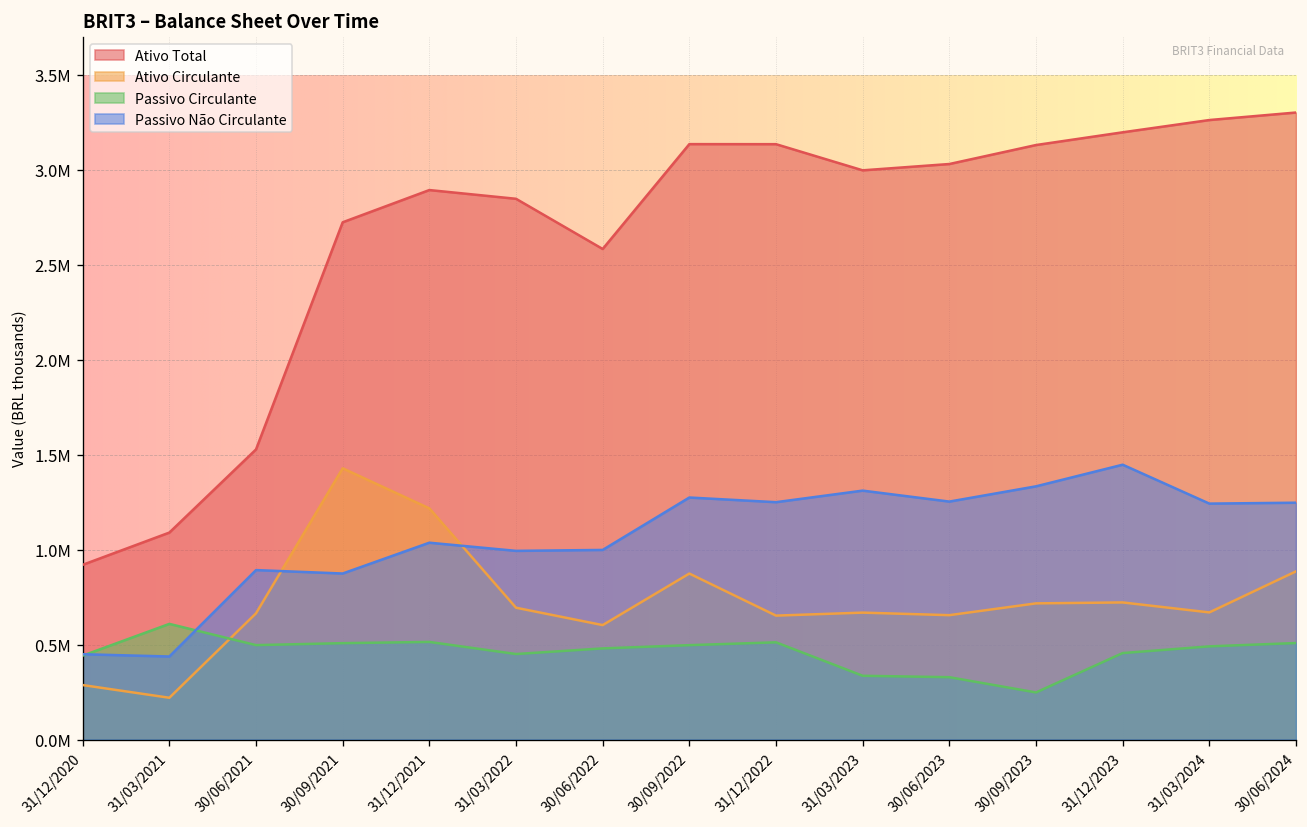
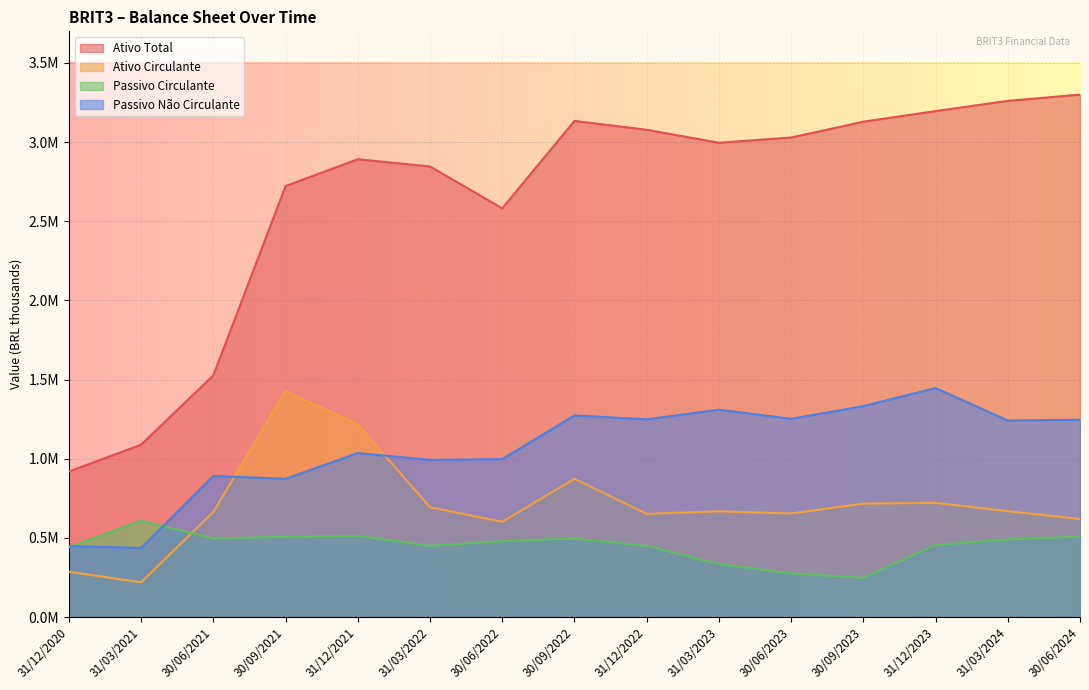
Ativo Total, 31/12/2022: 3130000 -> 3080000
Passivo Circulante, 31/12/2022: 510000 -> 450000
Passivo Circulante, 30/06/2023: 330000 -> 280000
Ativo Circulante, 30/06/2024: 890000 -> 620000
